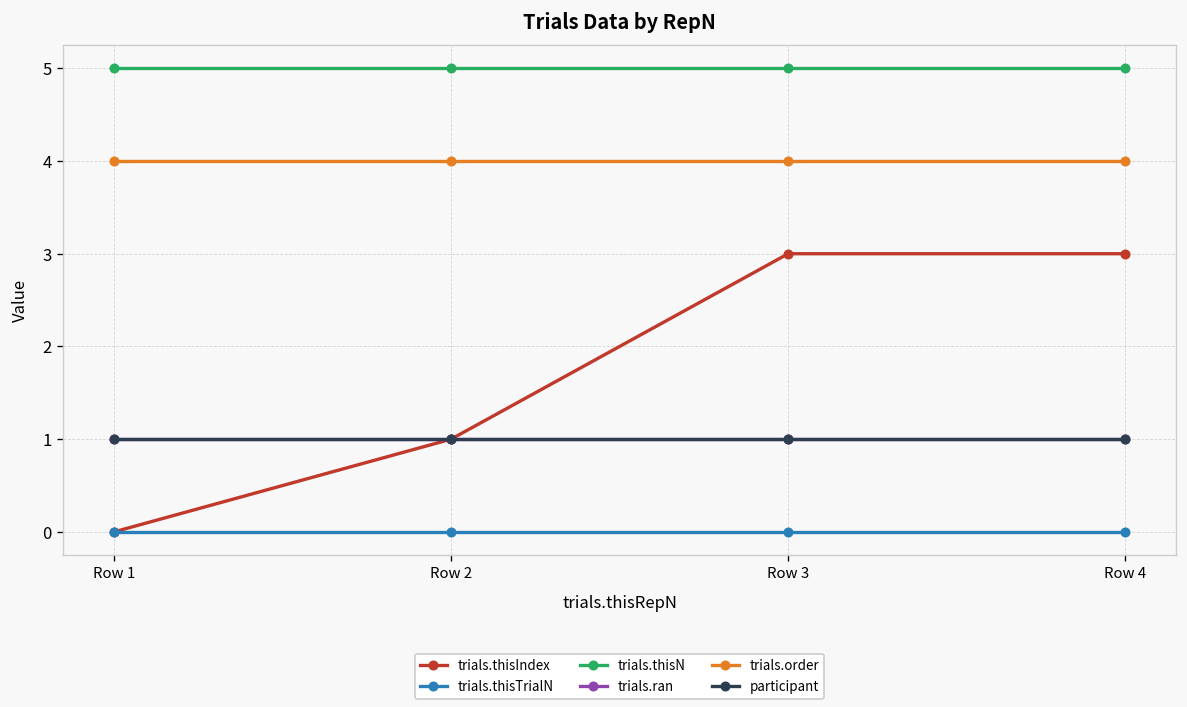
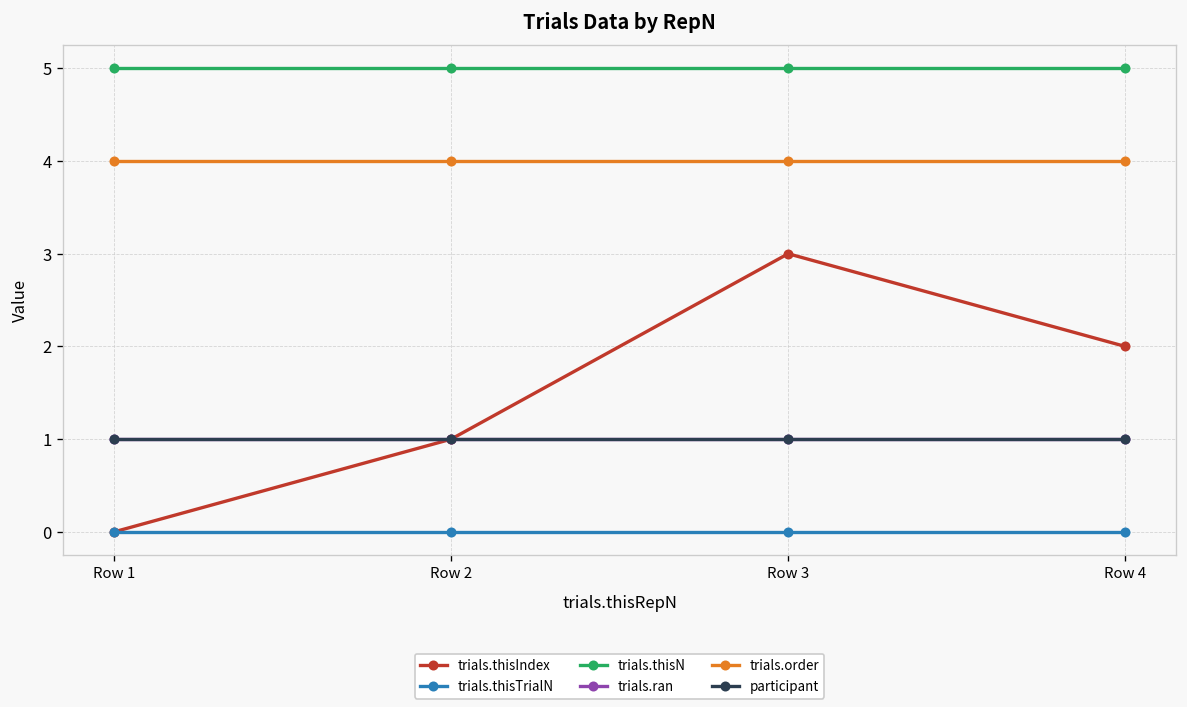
trials.thisIndex, Row 4: 3 -> 2
